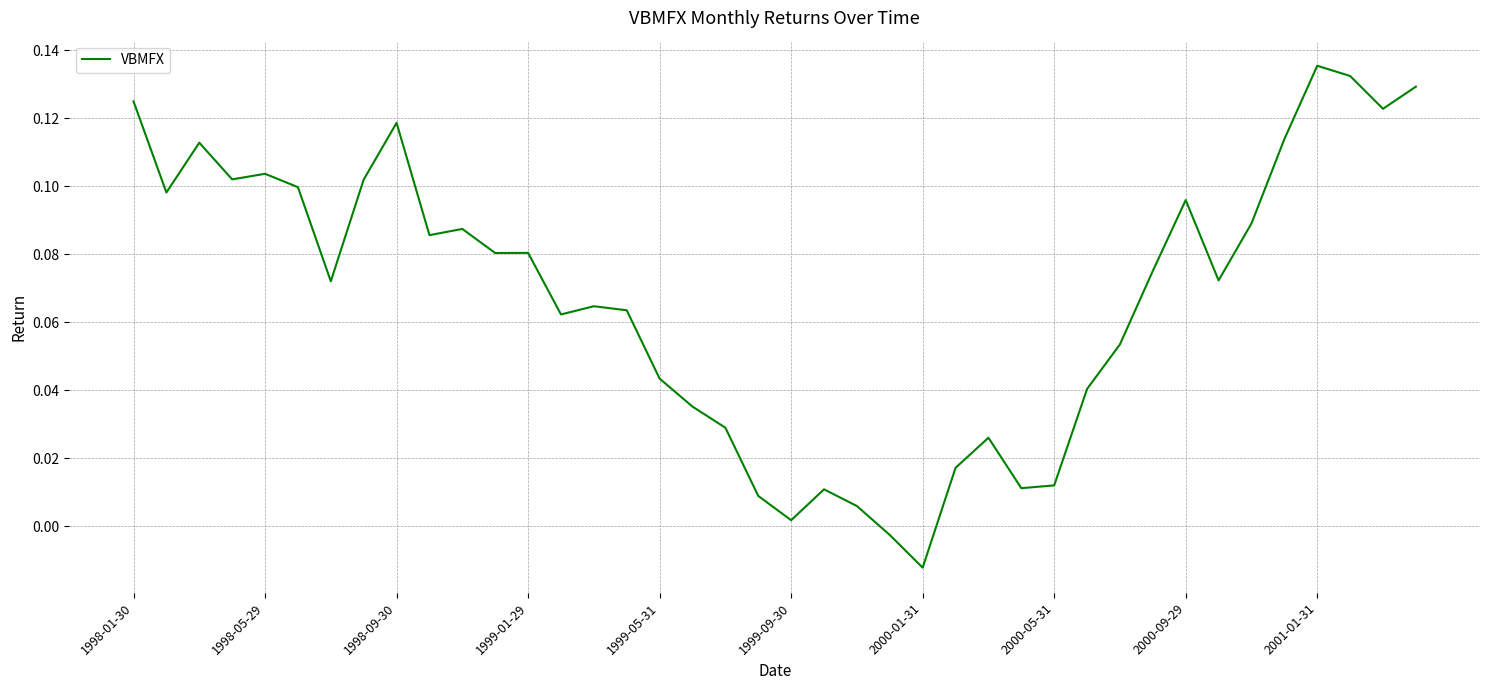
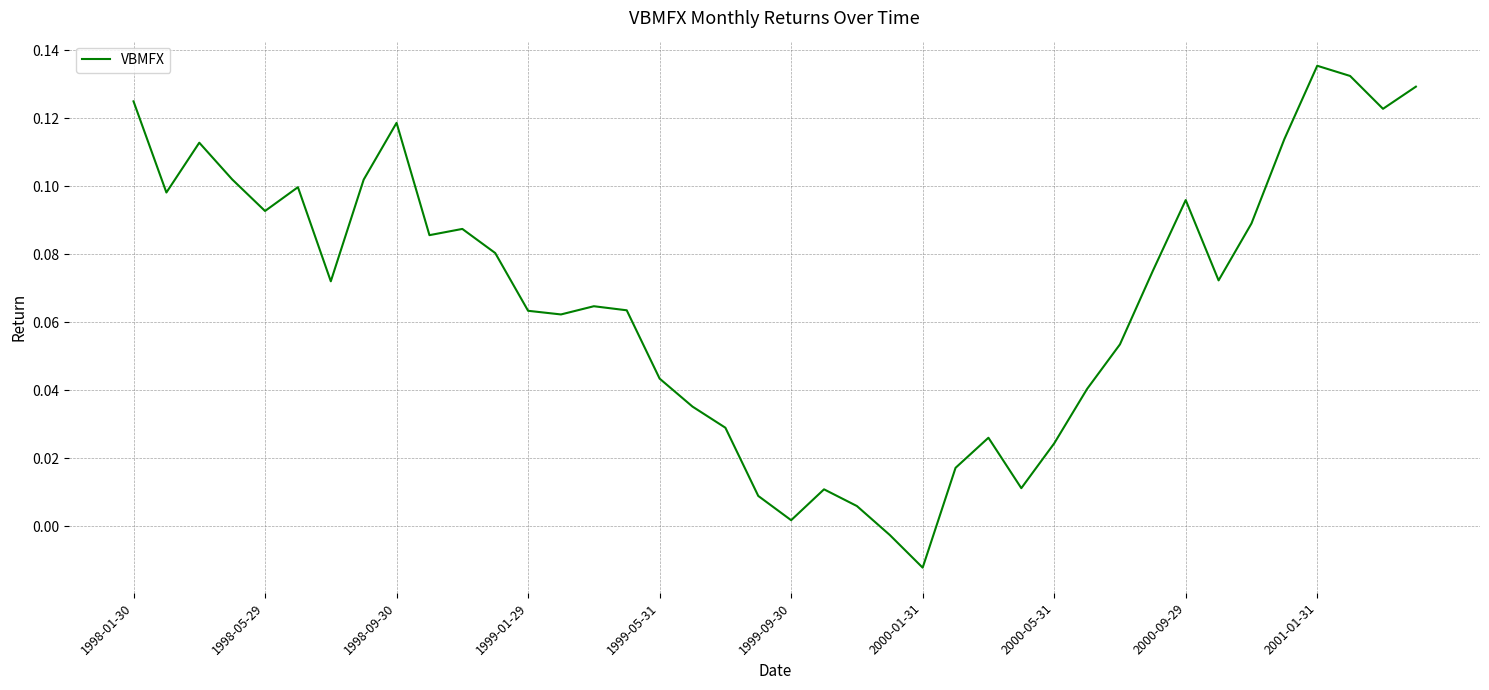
1998-05-29: 0.104 -> 0.093
1999-01-29: 0.080 -> 0.063
2000-05-31: 0.012 -> 0.024
